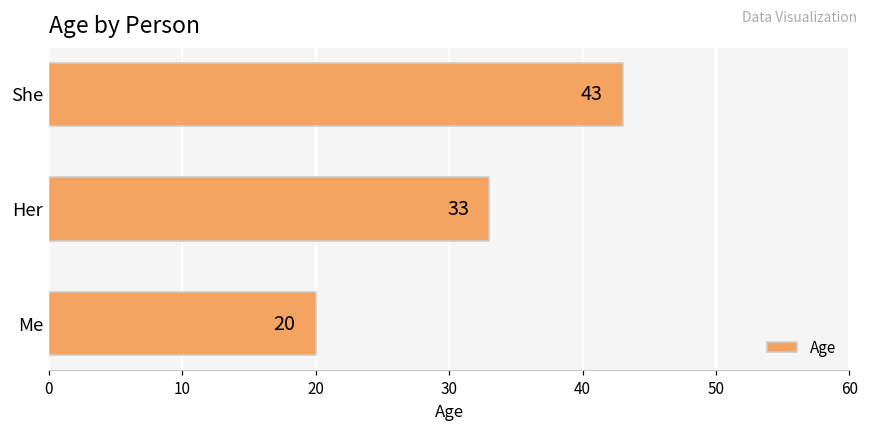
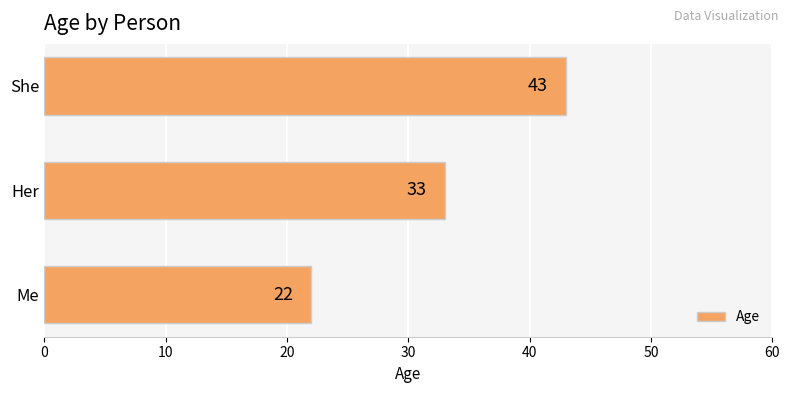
Me: 20 -> 22
